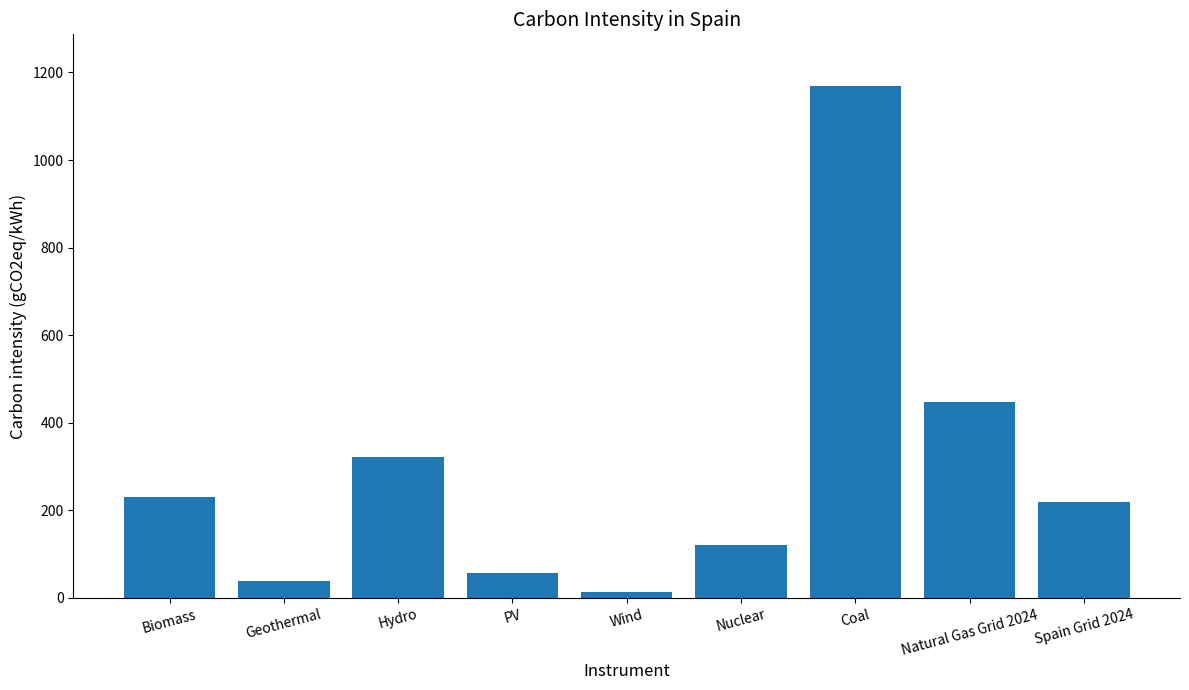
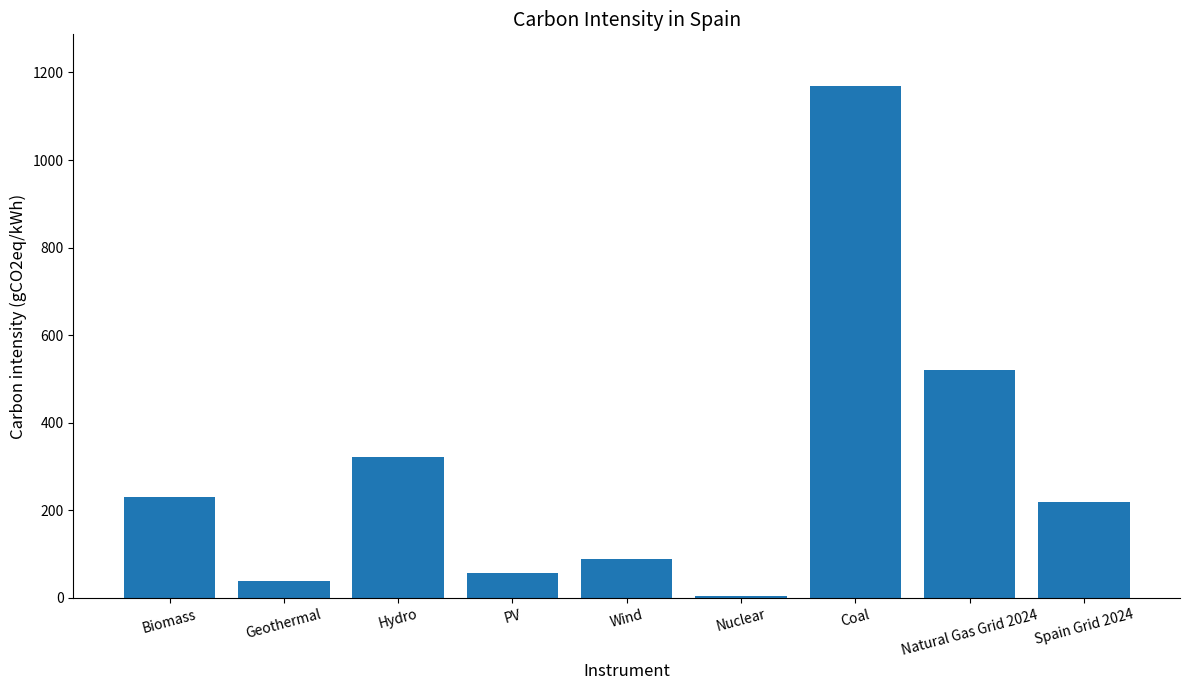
Wind: 10 -> 90
Nuclear: 120 -> 10
Natural Gas Grid 2024: 450 -> 520
